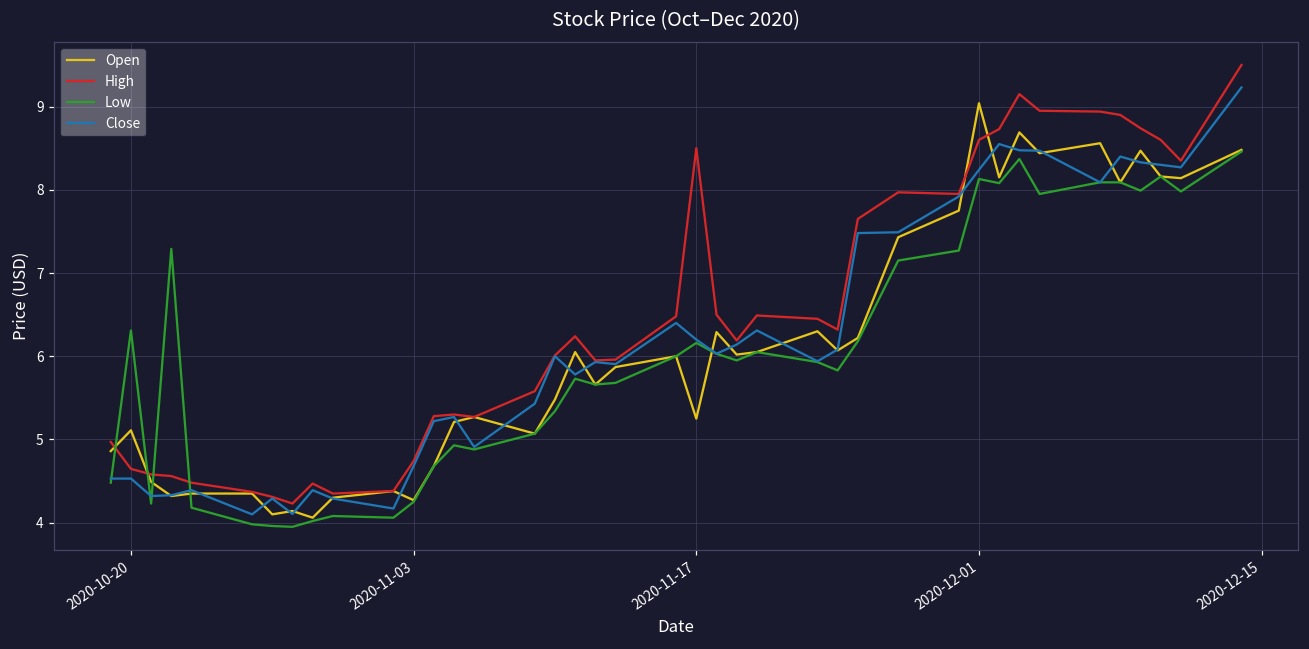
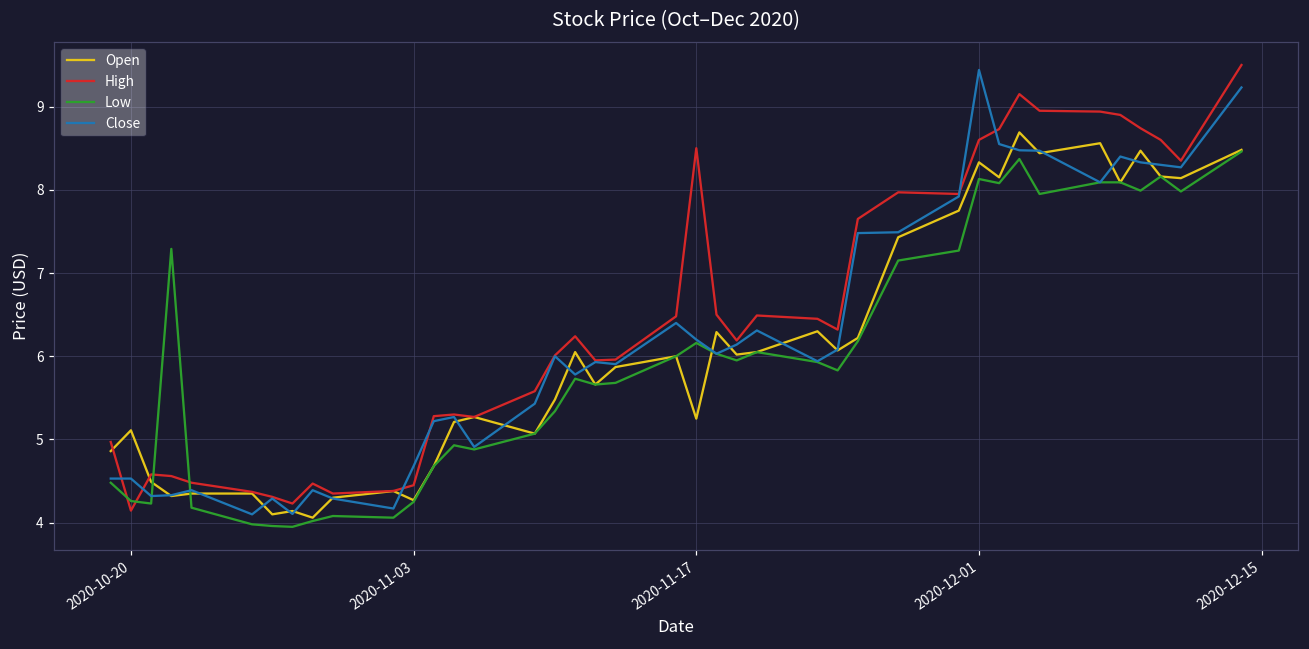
High, 2020-10-20: 4.6 -> 4.1
Low, 2020-10-20: 6.3 -> 4.3
High, 2020-11-03: 4.7 -> 4.5
Open, 2020-12-01: 9.0 -> 8.3
Close, 2020-12-01: 8.2 -> 9.4
